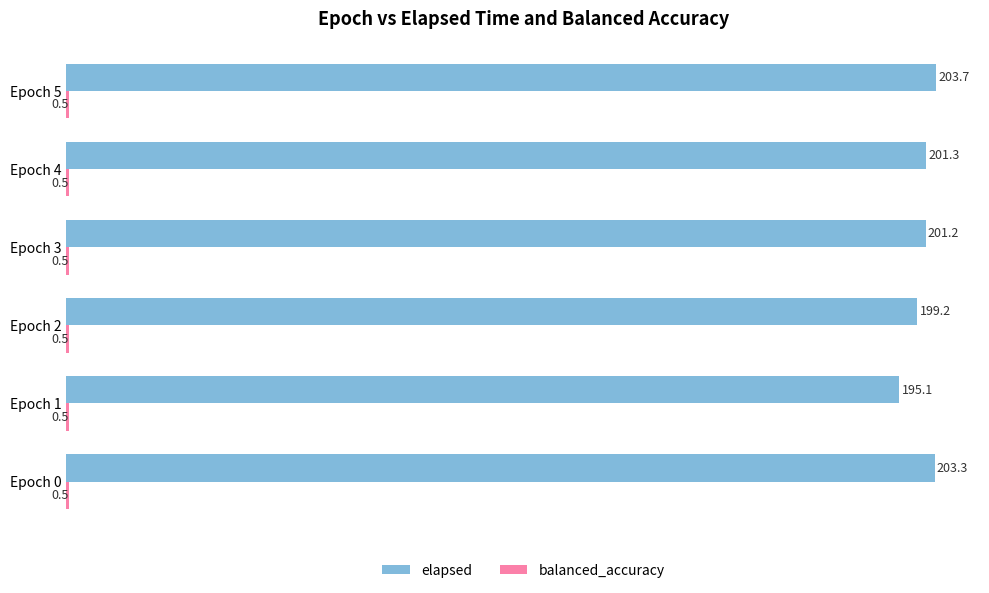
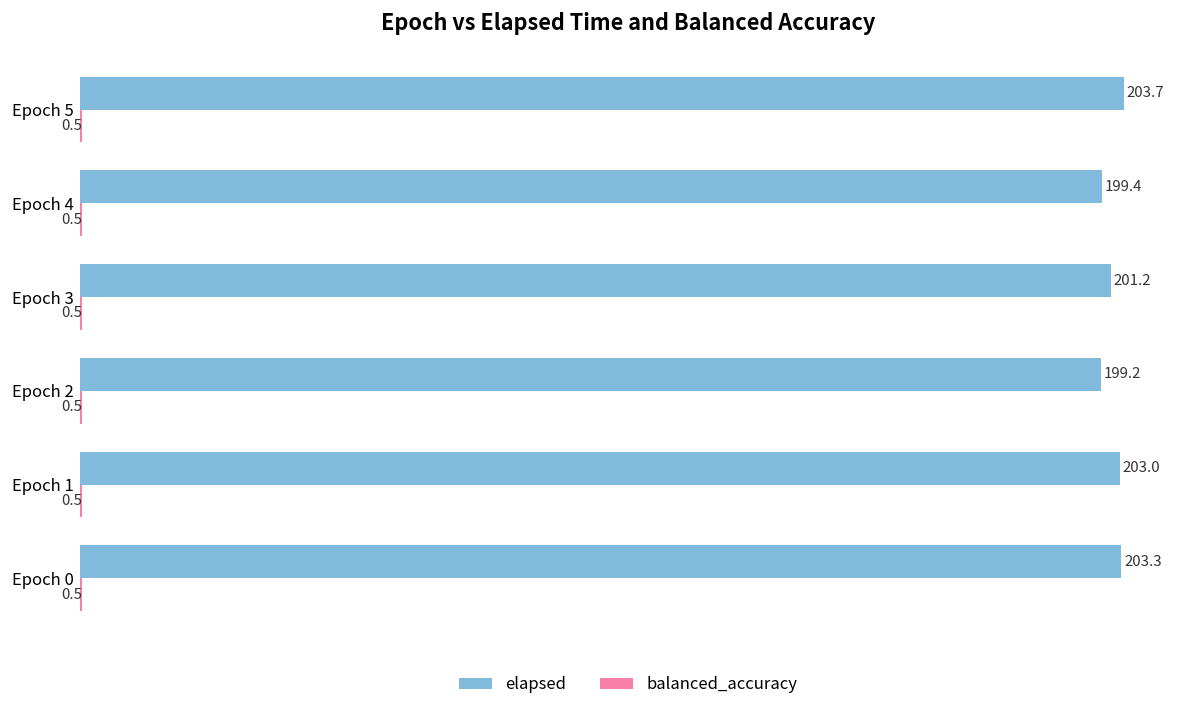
elapsed, Epoch 4: 201.3 -> 199.4
elapsed, Epoch 1: 195.1 -> 203.0
